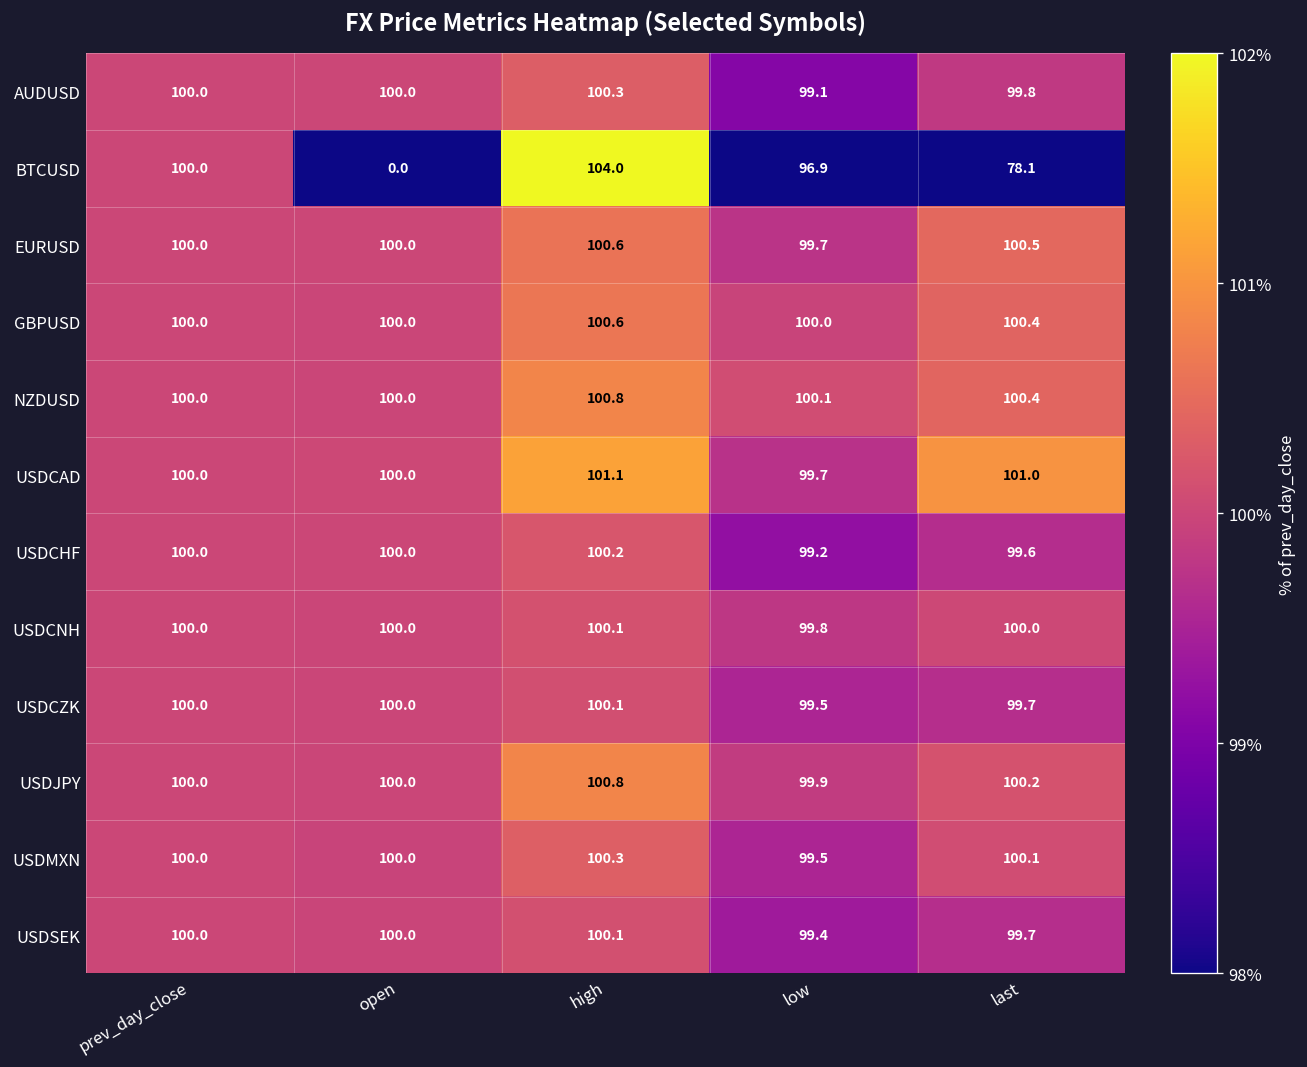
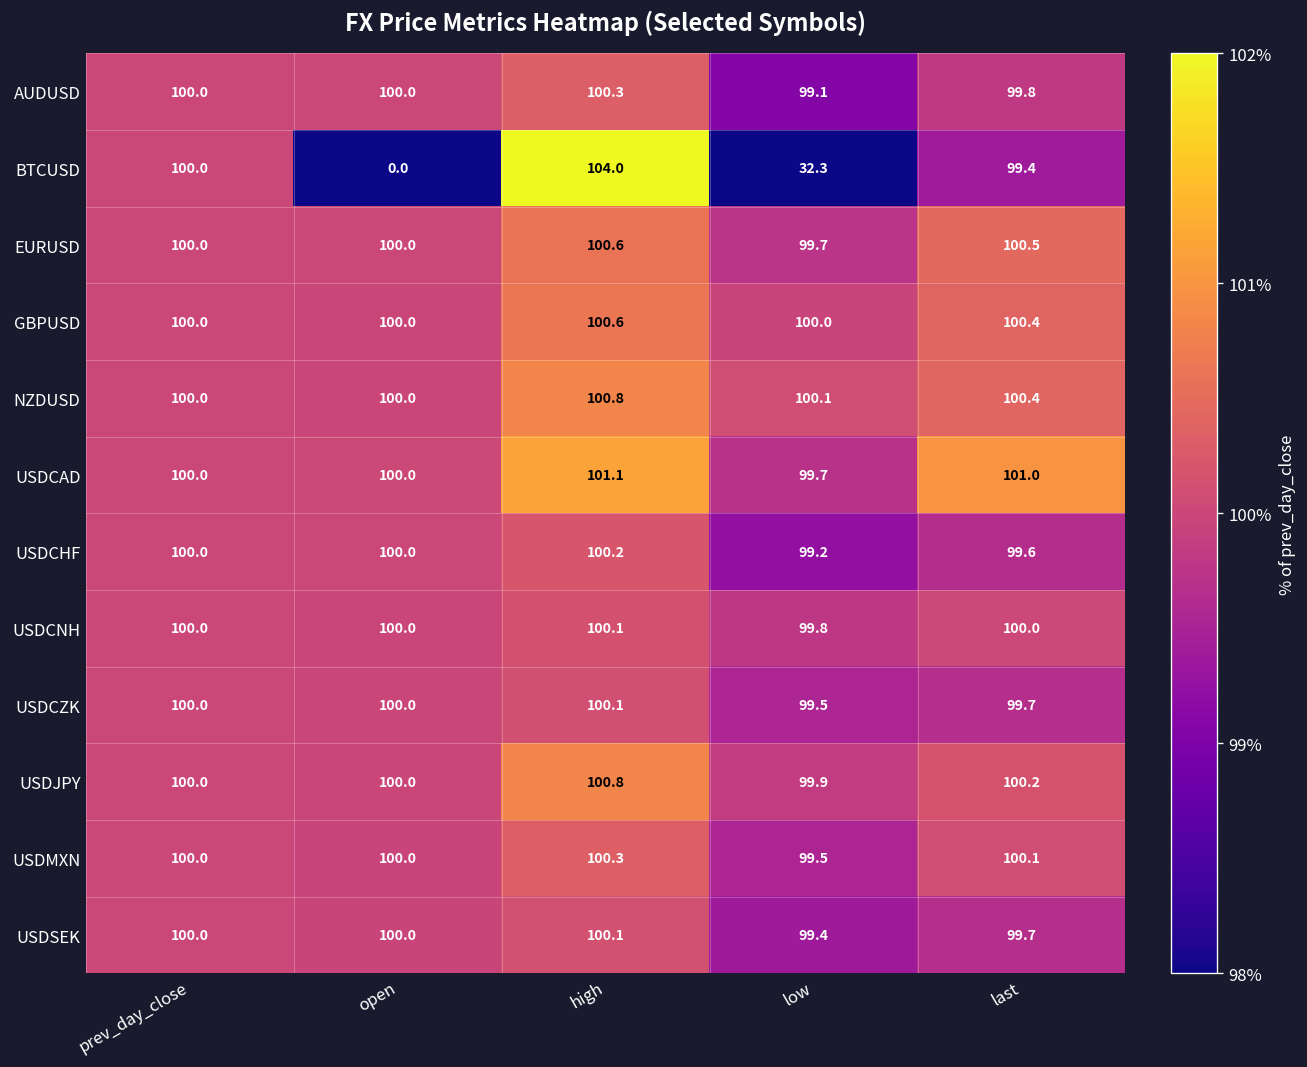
BTCUSD, low: 96.9 -> 32.3
BTCUSD, last: 78.1 -> 99.4
